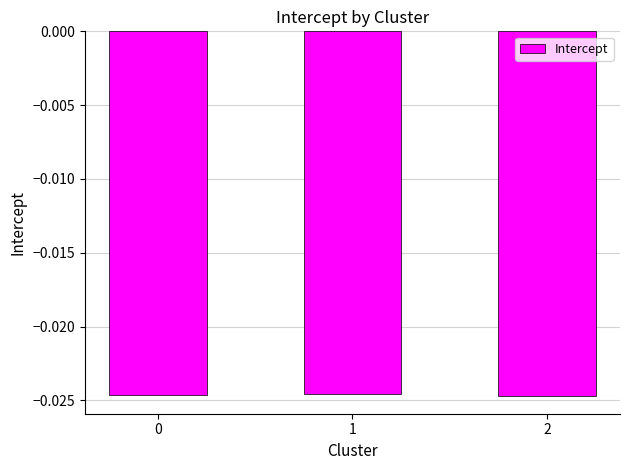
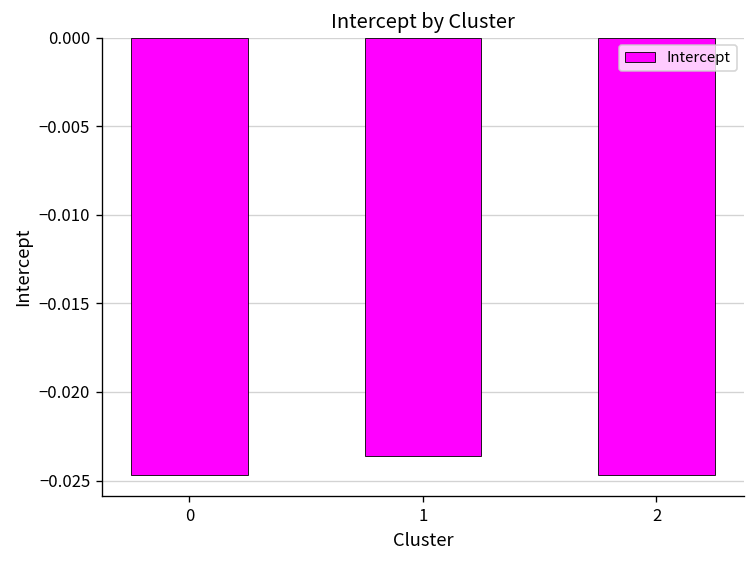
1: -0.0246 -> -0.0236
